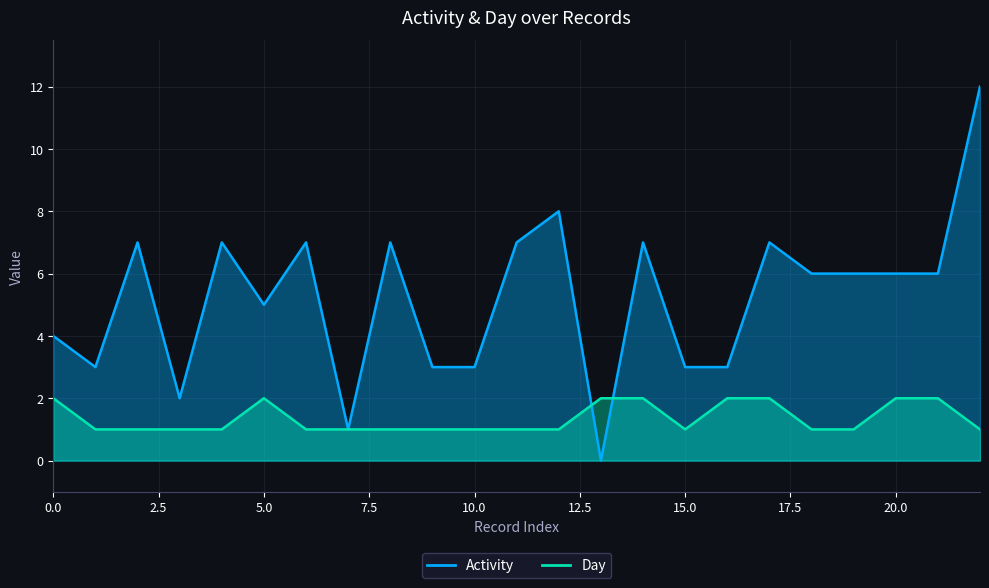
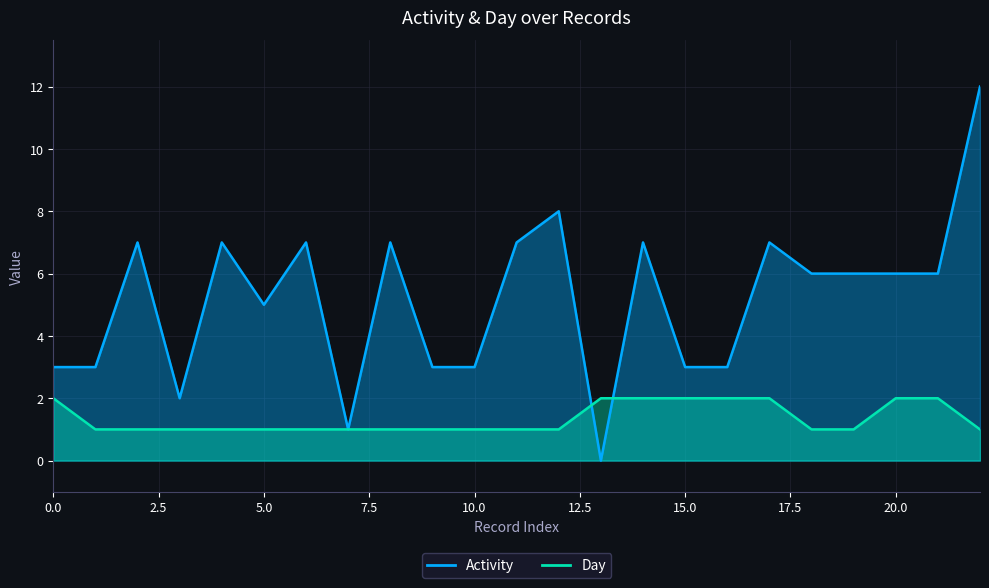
Activity, 0.0: 4 -> 3
Day, 5.0: 2 -> 1
Day, 15.0: 1 -> 2
